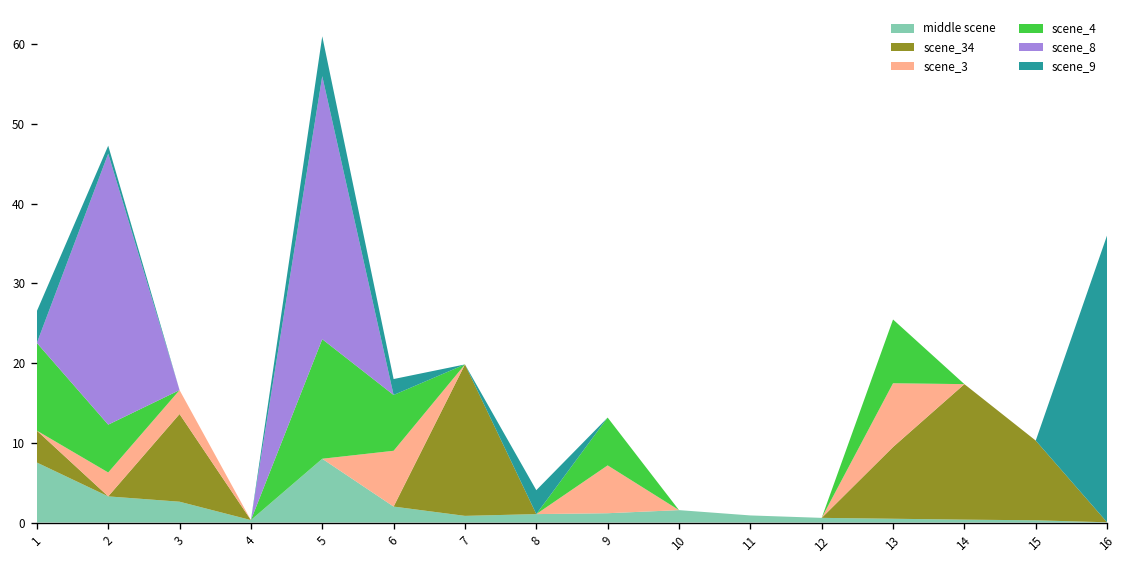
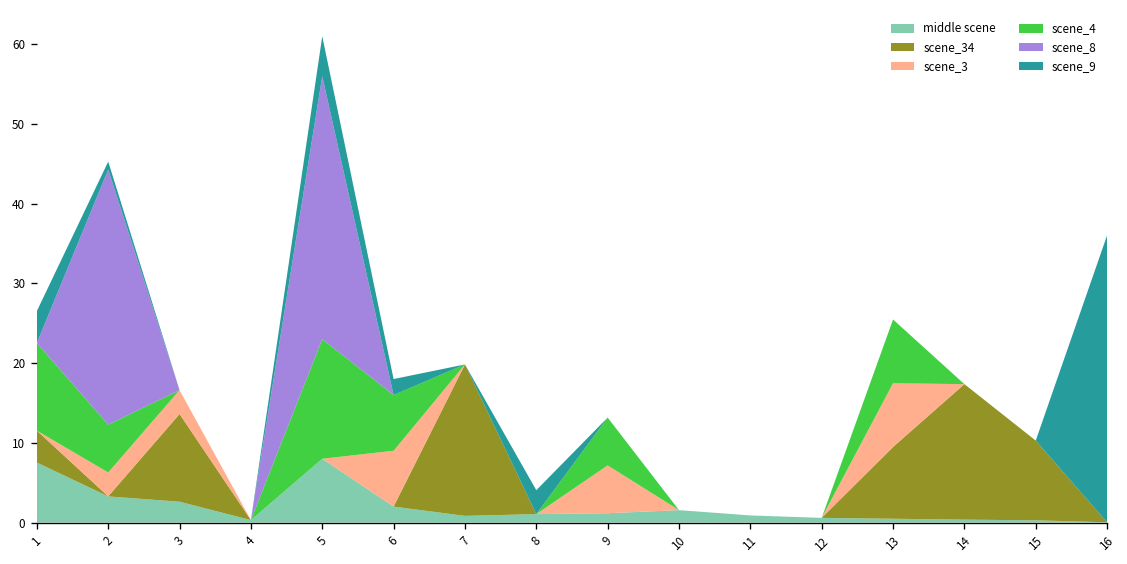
scene_8, 2: 34 -> 32
